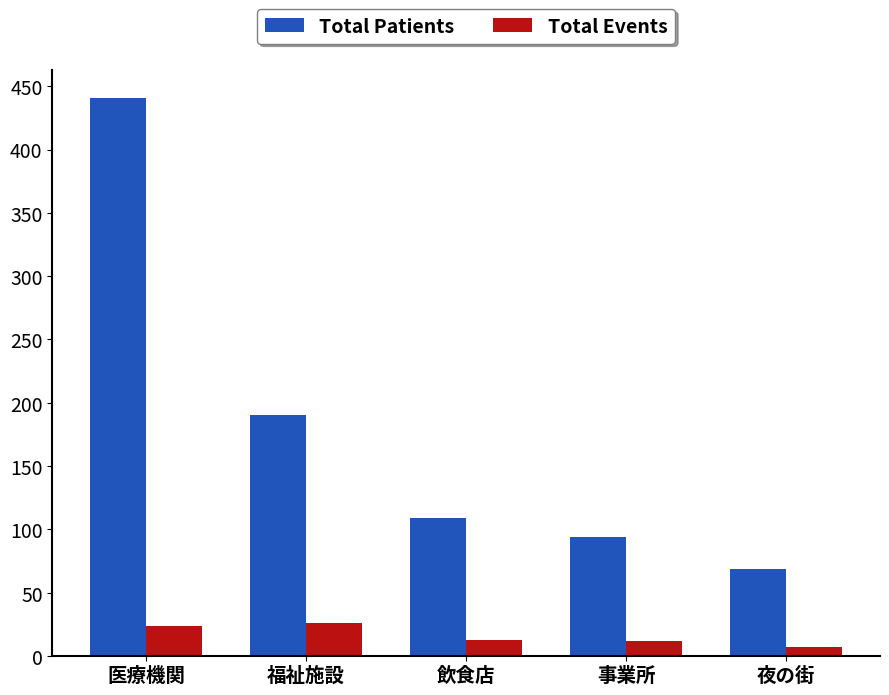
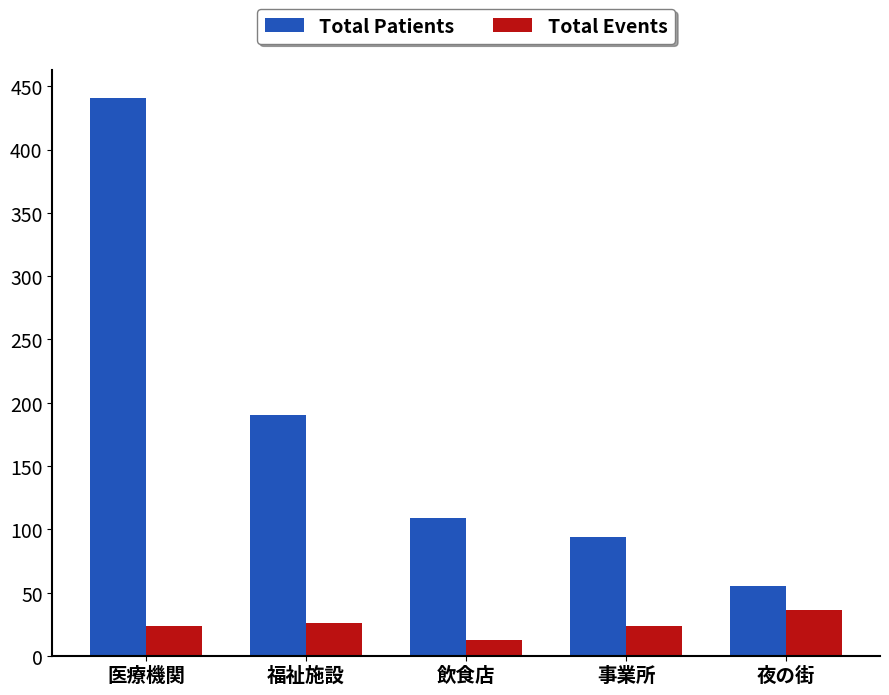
Total Events, 事業所: 12 -> 24
Total Patients, 夜の街: 69 -> 55
Total Events, 夜の街: 7 -> 36
